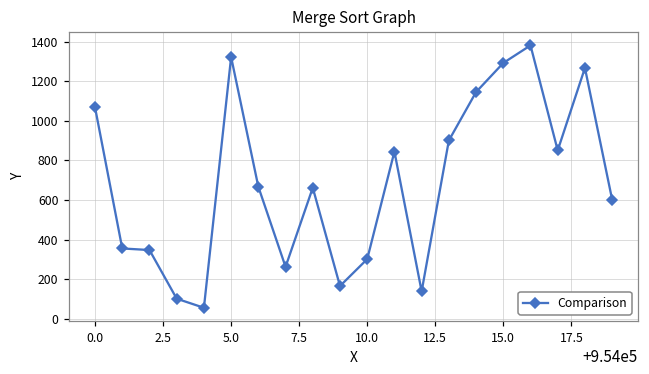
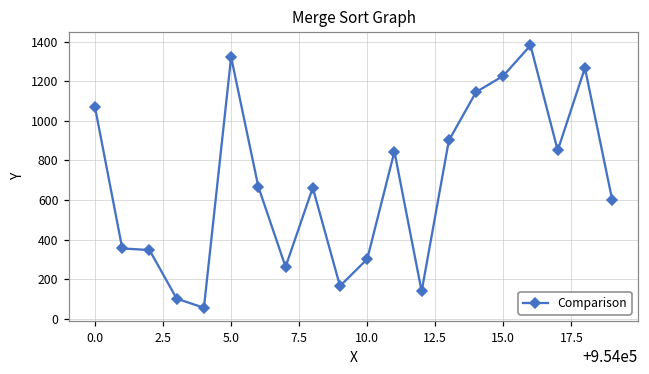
15.0: 1290 -> 1230
